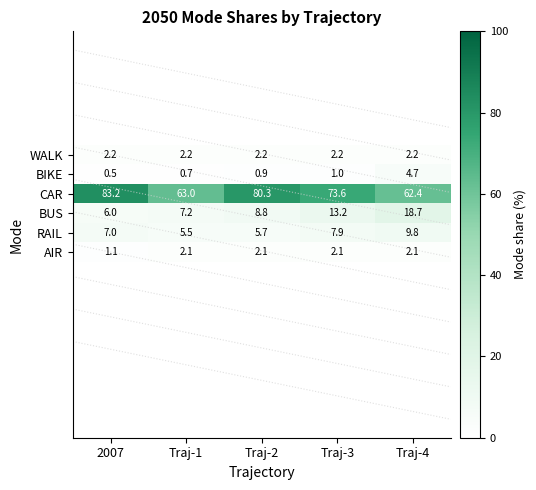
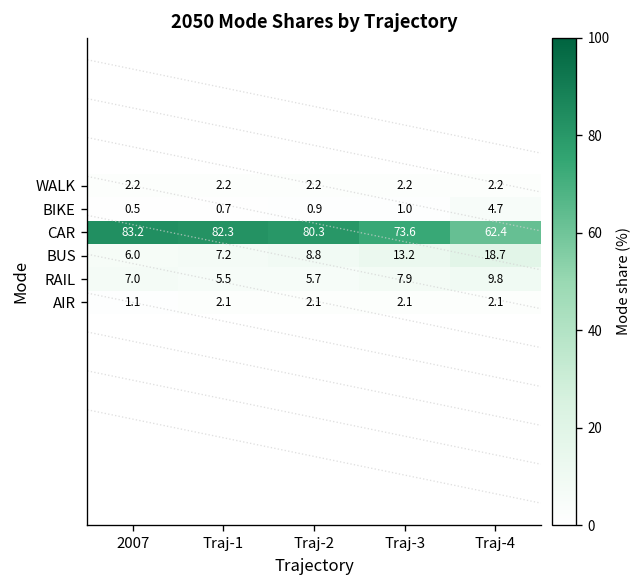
CAR, Traj-1: 63.0 -> 82.3
